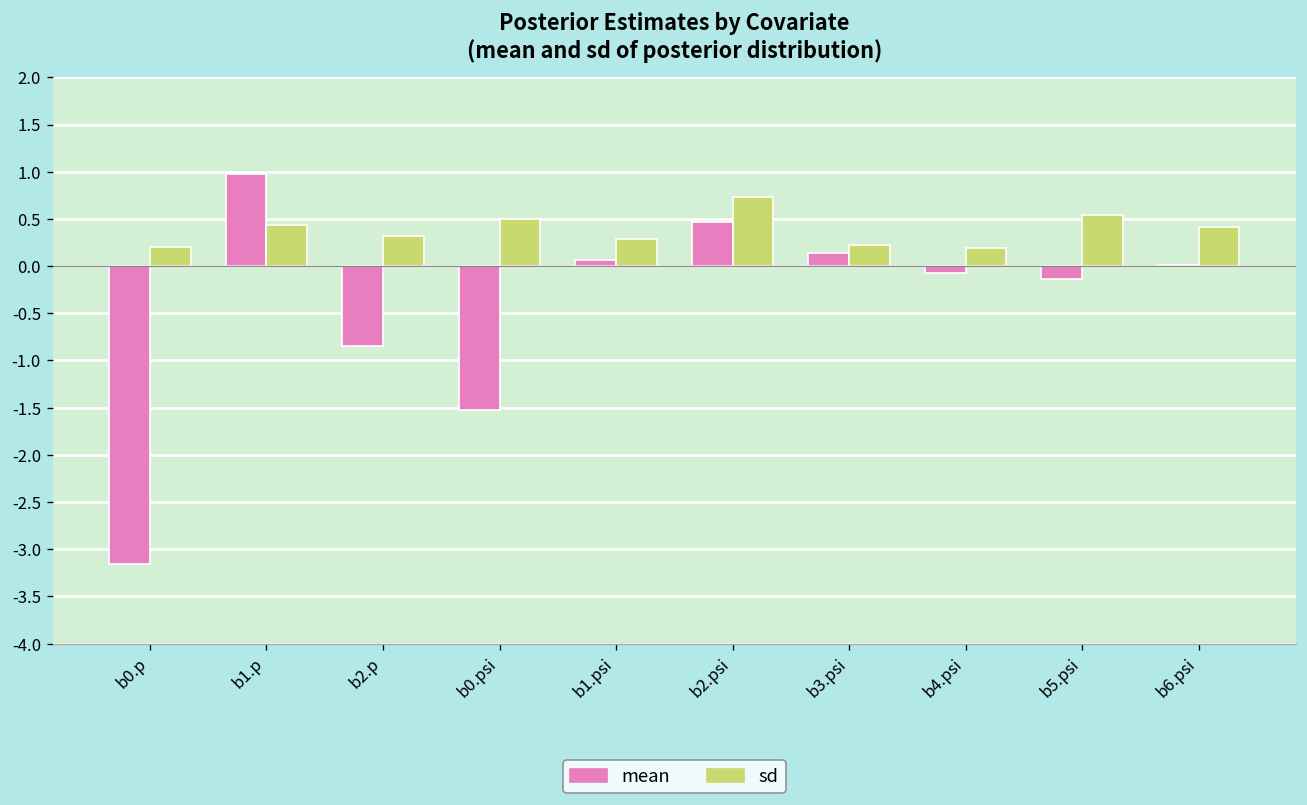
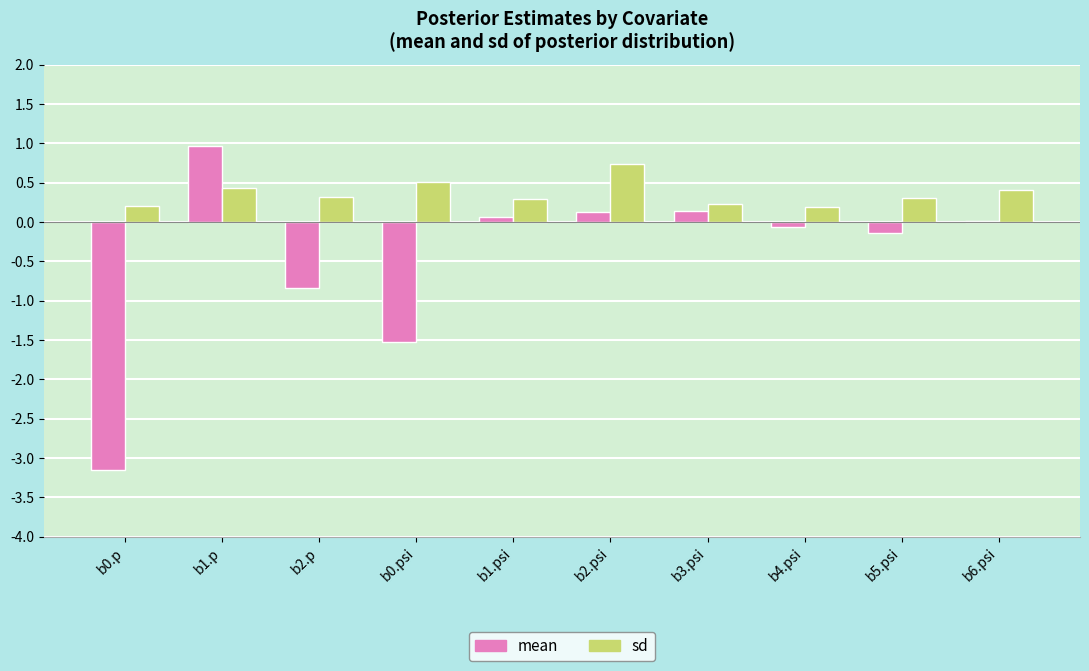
mean, b2.psi: 0.5 -> 0.1
sd, b5.psi: 0.5 -> 0.3
